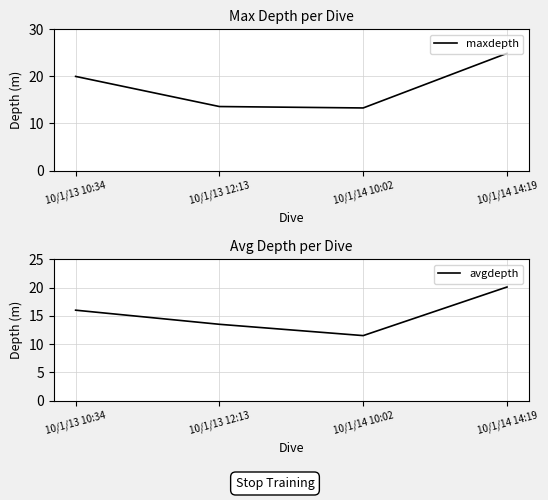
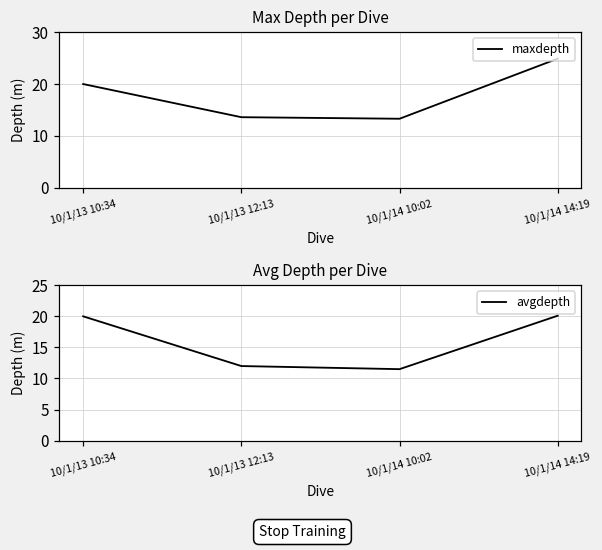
Avg Depth per Dive, 10/1/13 10:34: 16 -> 20
Avg Depth per Dive, 10/1/13 12:13: 14 -> 12
